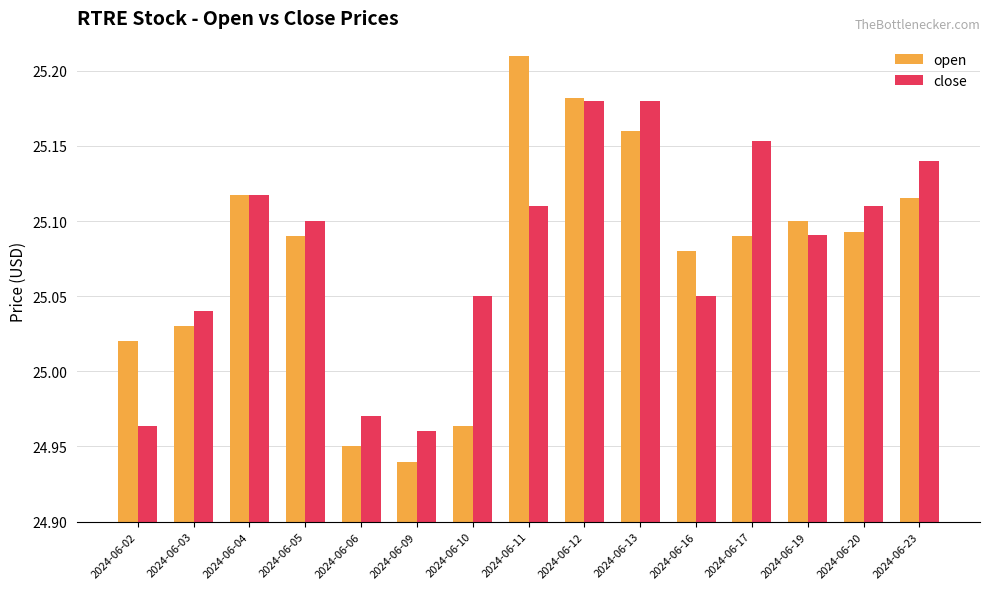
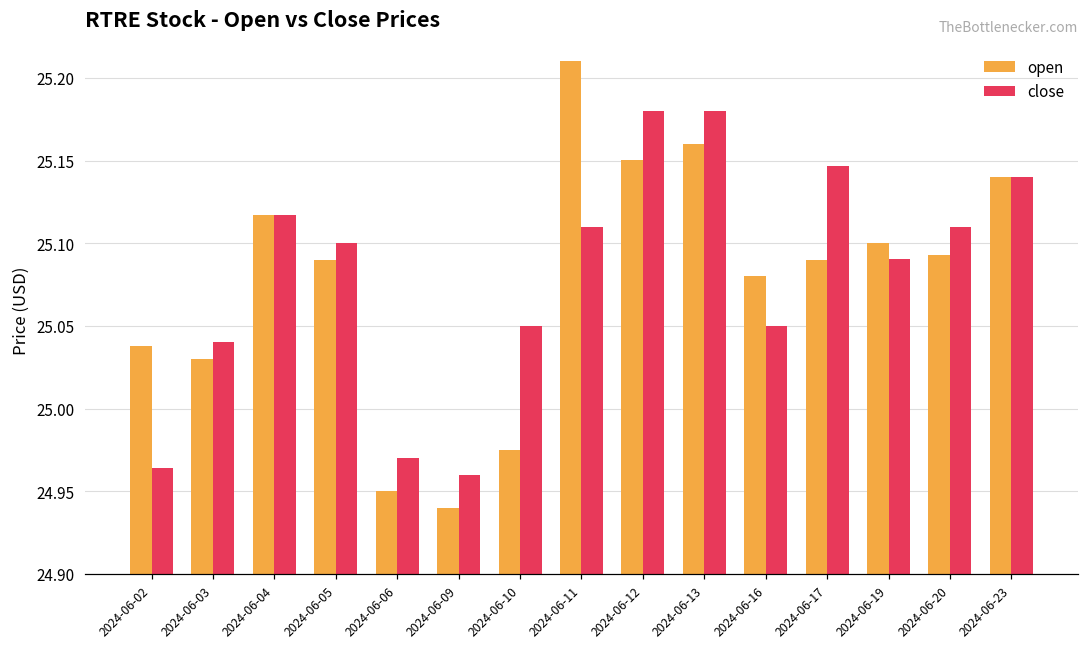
open, 2024-06-02: 25.020 -> 25.038
open, 2024-06-10: 24.963 -> 24.975
open, 2024-06-12: 25.182 -> 25.151
close, 2024-06-17: 25.153 -> 25.147
open, 2024-06-23: 25.115 -> 25.140
